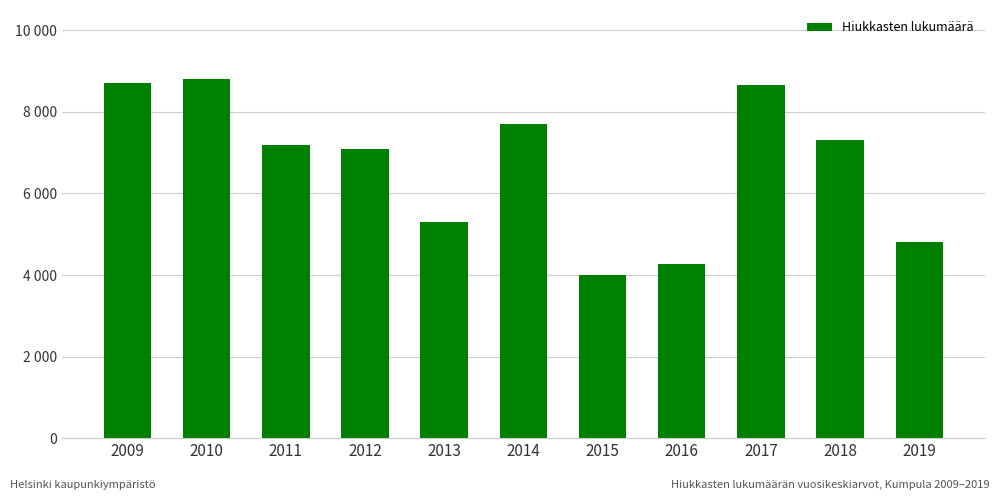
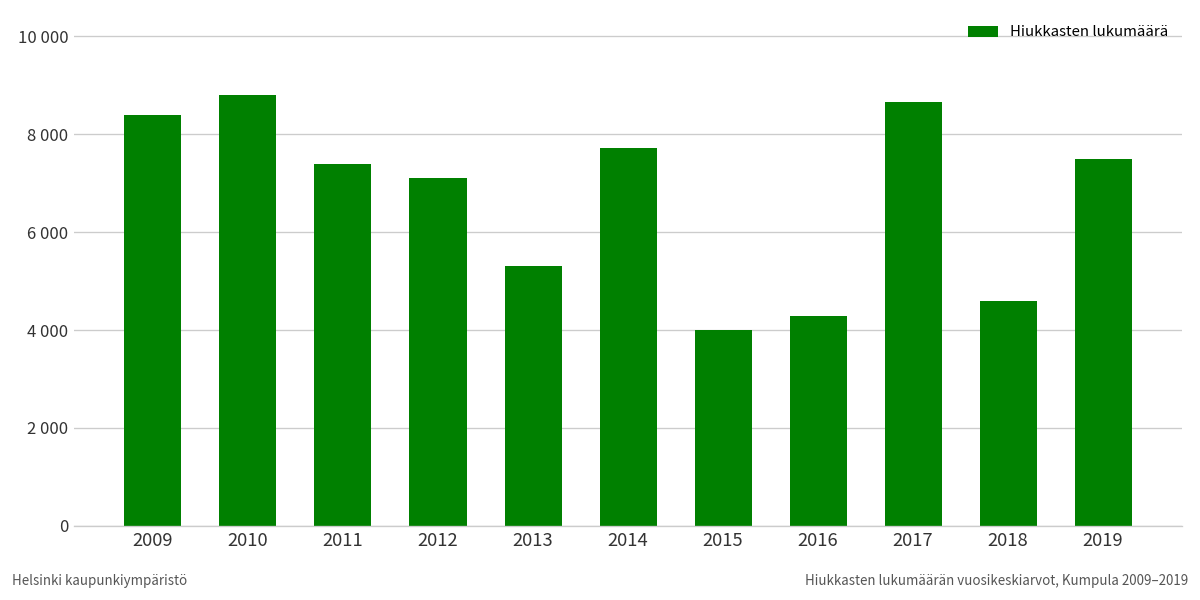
2009: 8700 -> 8400
2011: 7200 -> 7400
2018: 7300 -> 4600
2019: 4800 -> 7500
